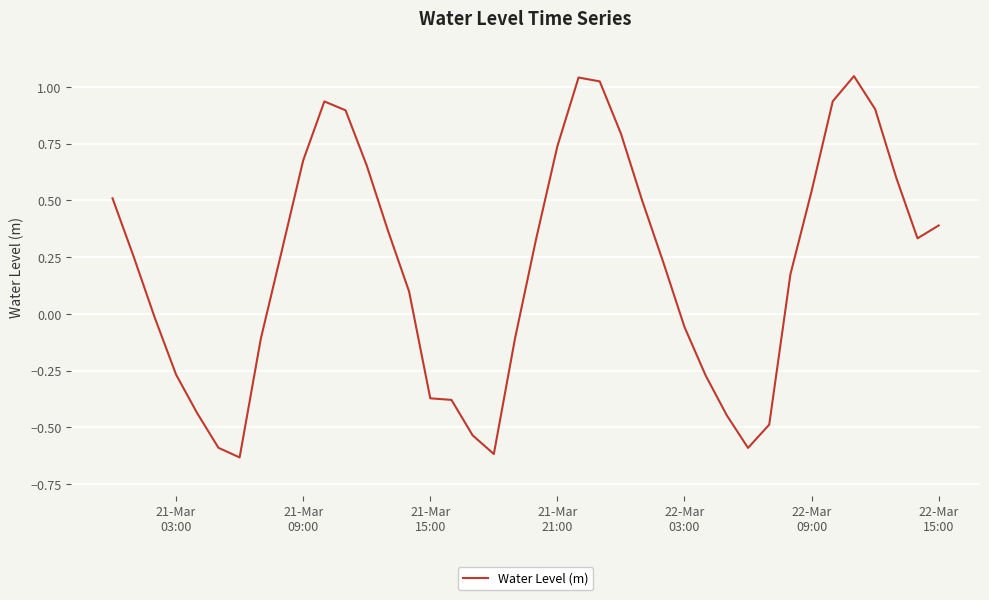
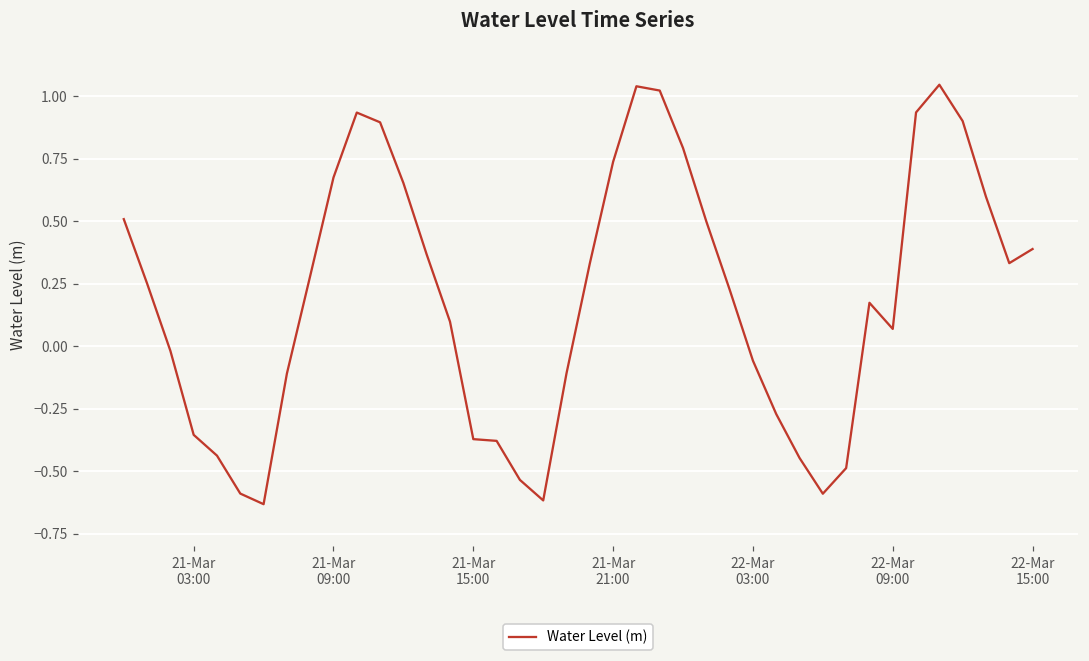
21-Mar 03:00: -0.27 -> -0.36
22-Mar 09:00: 0.54 -> 0.07
